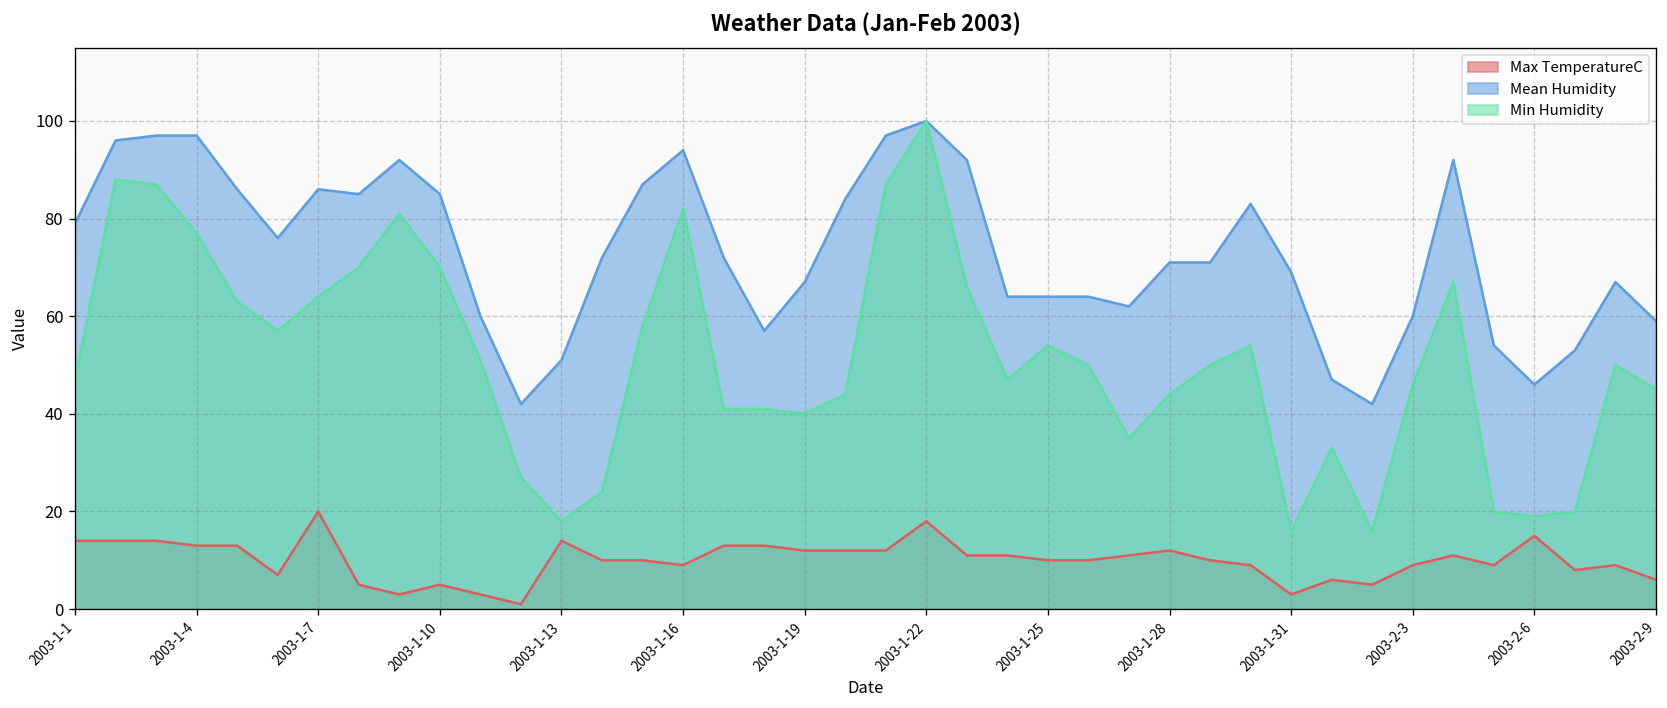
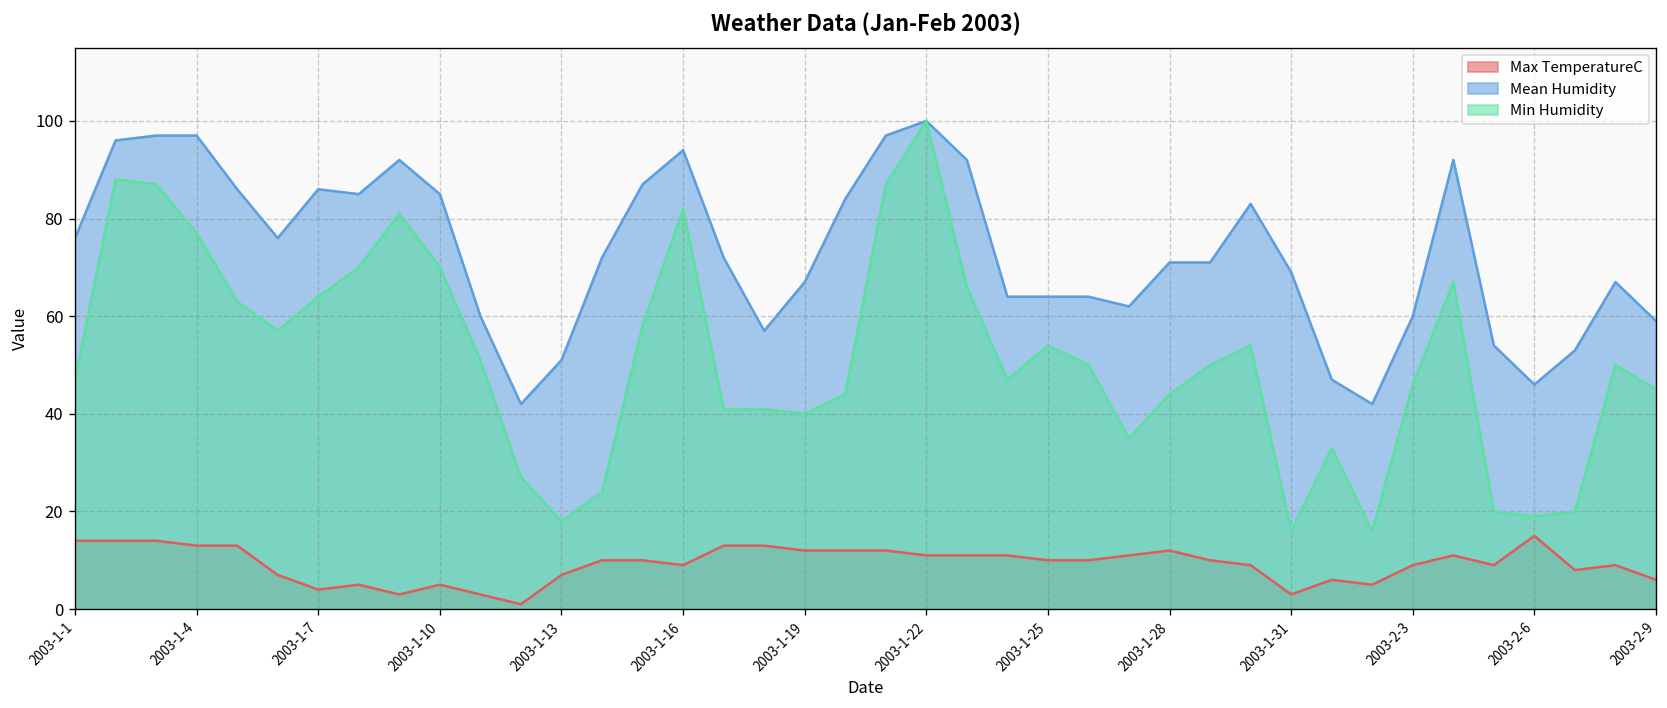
Mean Humidity, 2003-1-1: 79 -> 76
Max TemperatureC, 2003-1-7: 20 -> 4
Max TemperatureC, 2003-1-13: 14 -> 7
Max TemperatureC, 2003-1-22: 18 -> 11
